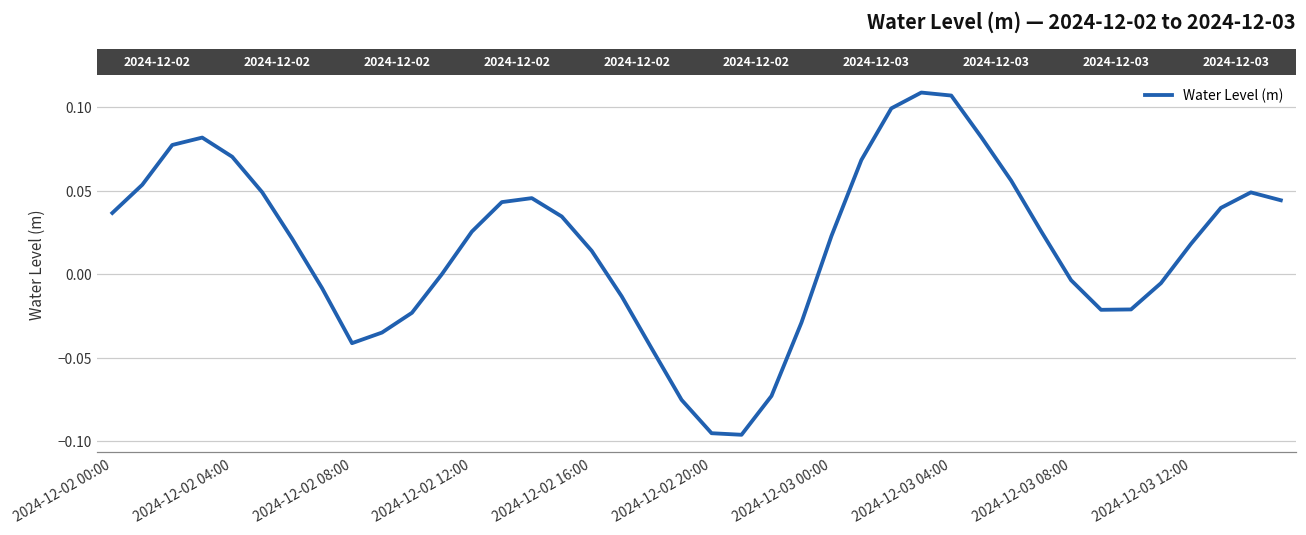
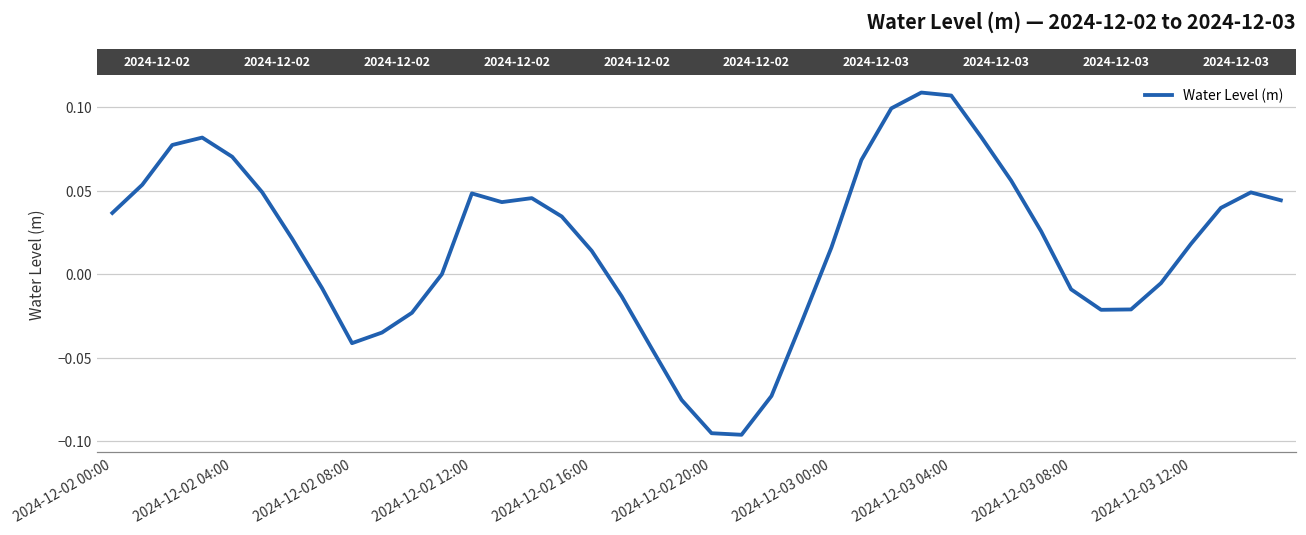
2024-12-02 12:00: 0.025 -> 0.048
2024-12-03 00:00: 0.023 -> 0.016
2024-12-03 08:00: -0.004 -> -0.009
